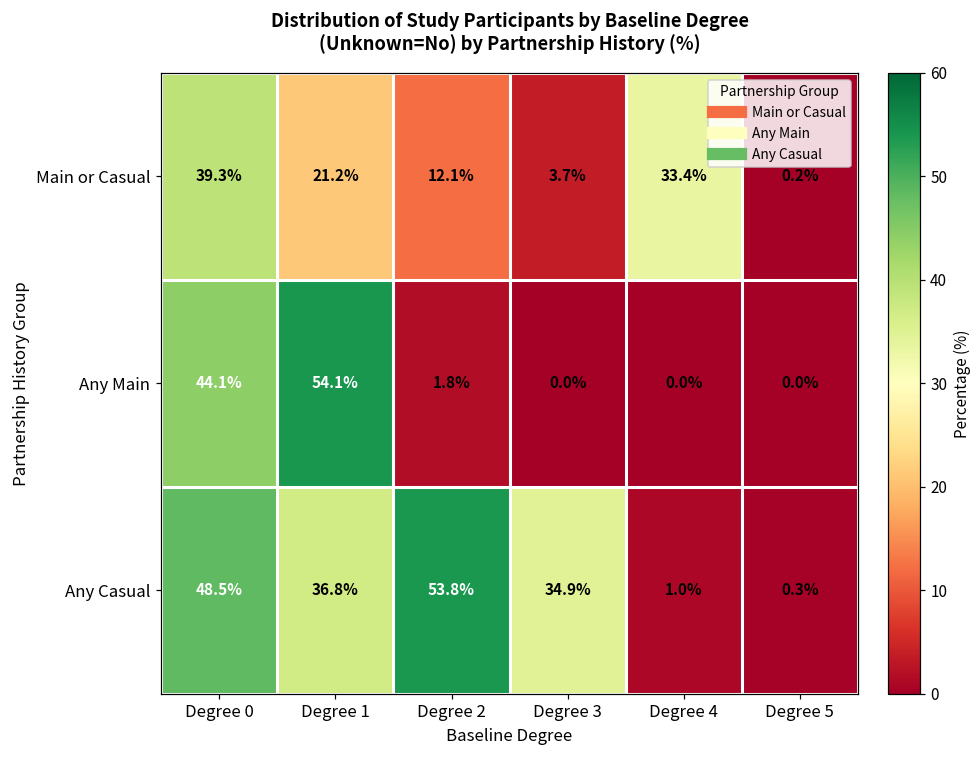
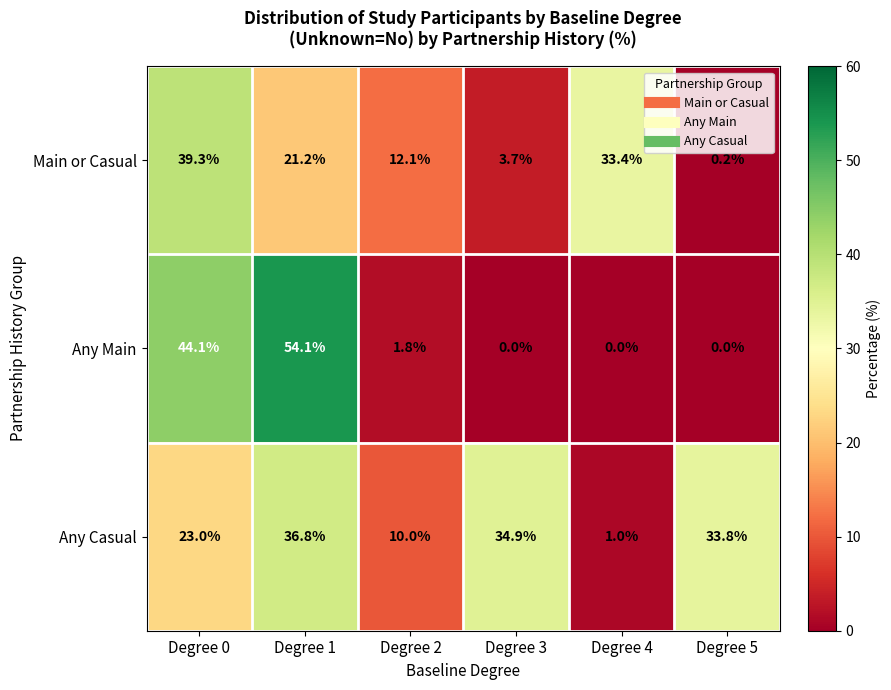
Any Casual, Degree 0: 48.5% -> 23.0%
Any Casual, Degree 2: 53.8% -> 10.0%
Any Casual, Degree 5: 0.3% -> 33.8%
